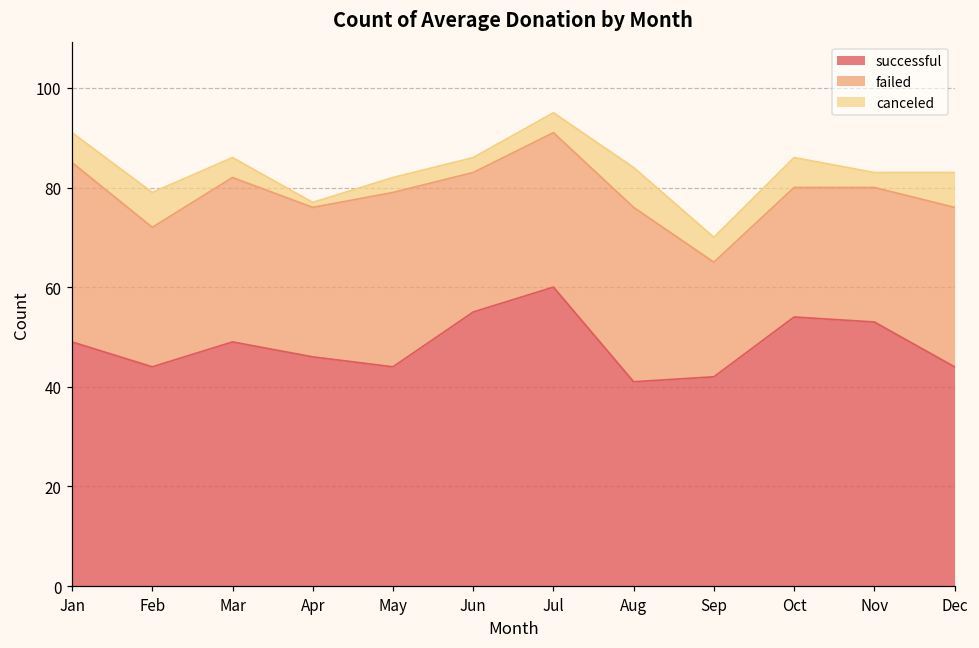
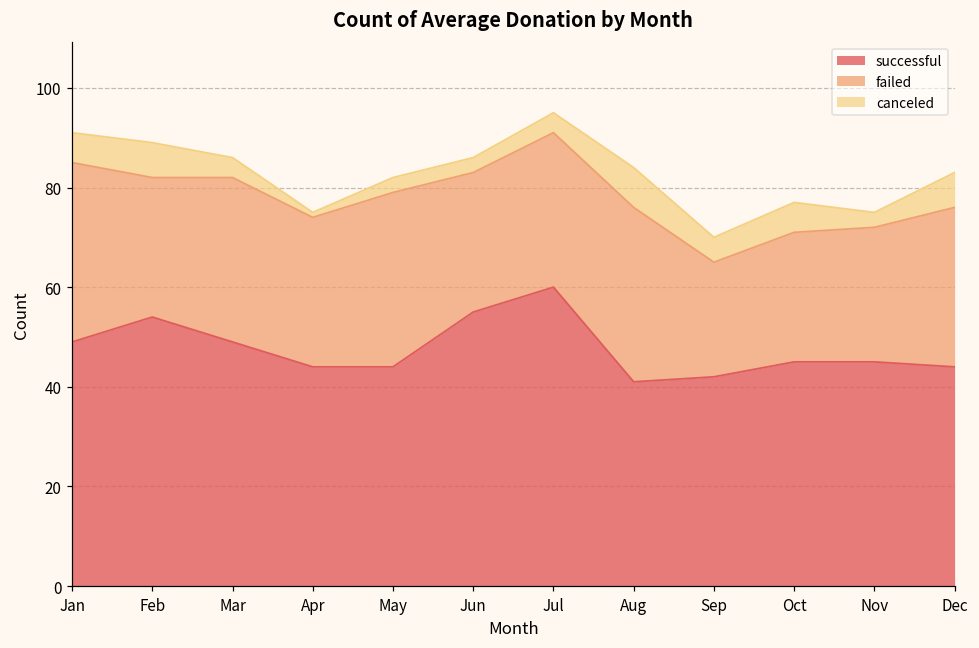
successful, Feb: 44 -> 54
successful, Apr: 46 -> 44
successful, Oct: 54 -> 45
successful, Nov: 53 -> 45
